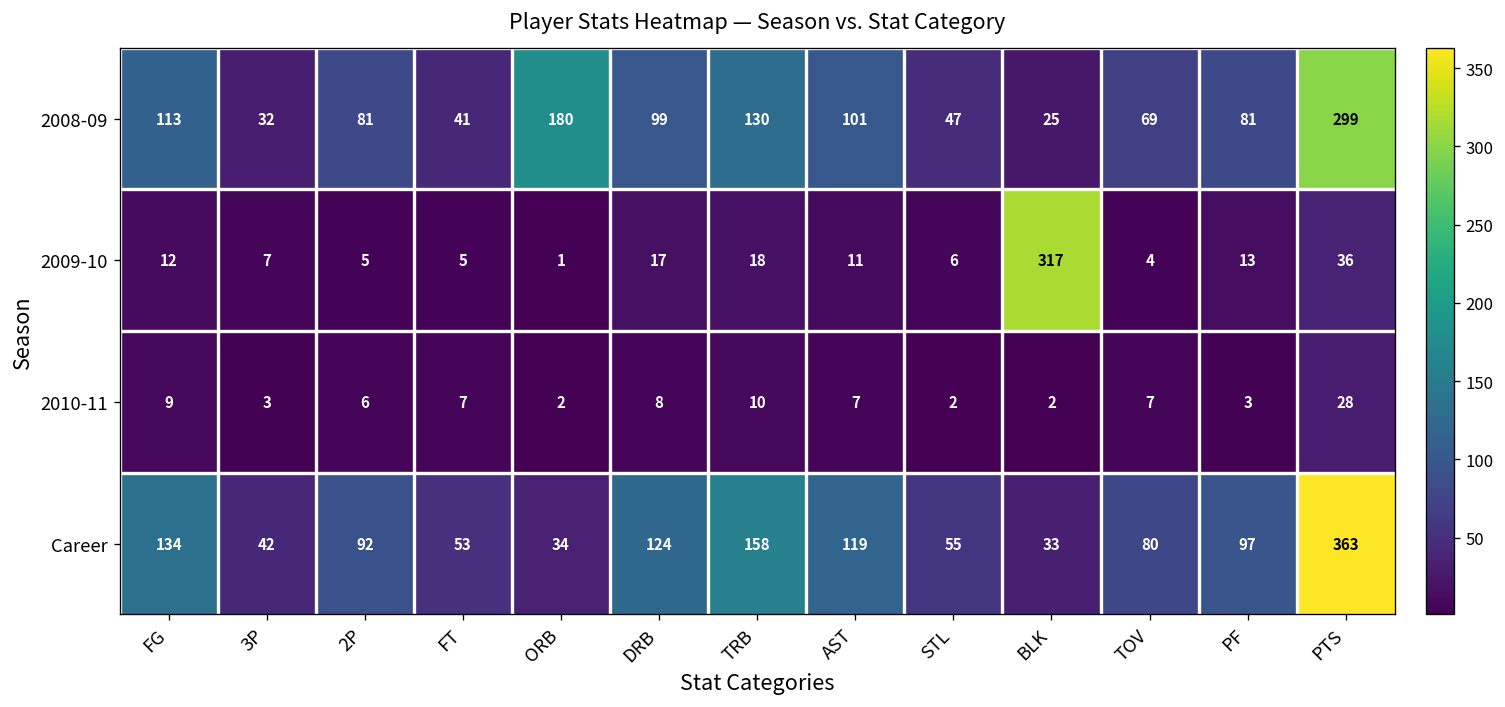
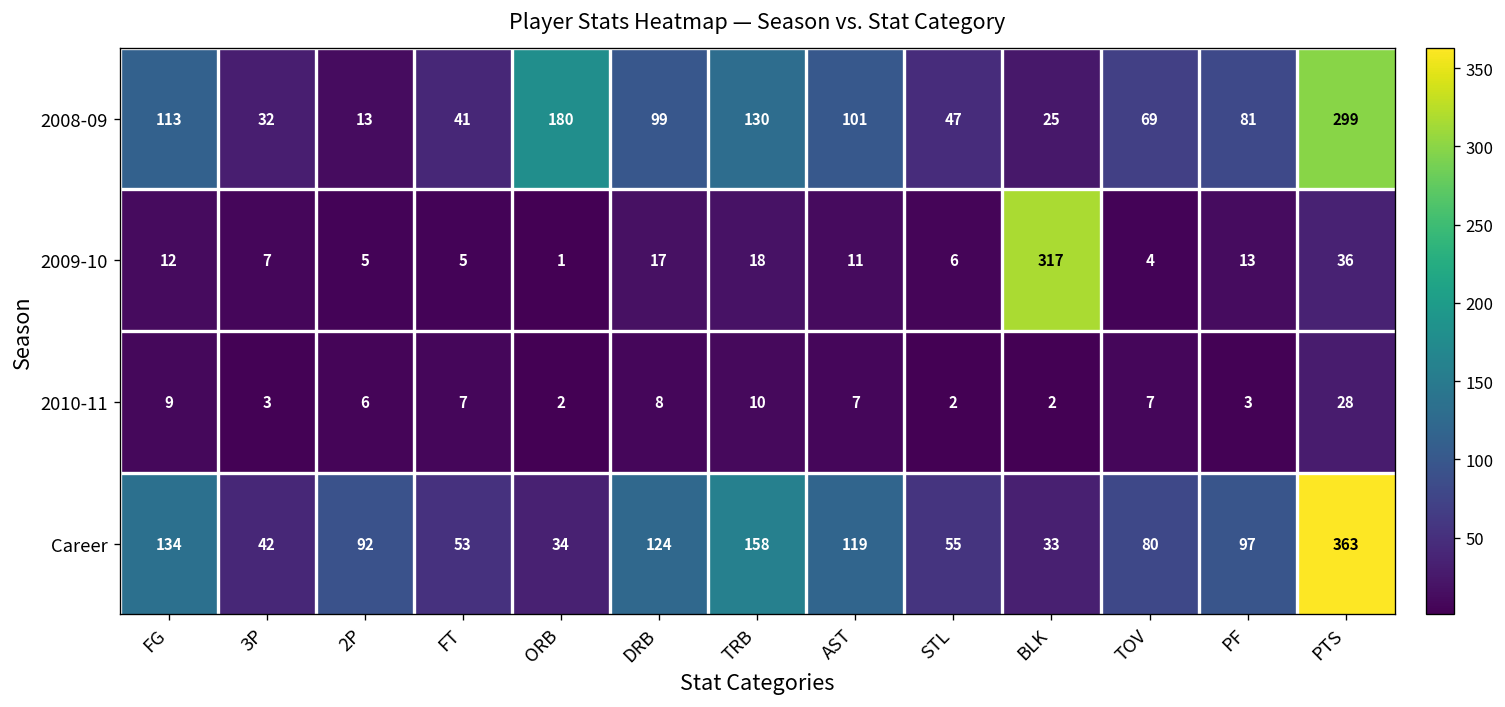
2008-09, 2P: 81 -> 13
